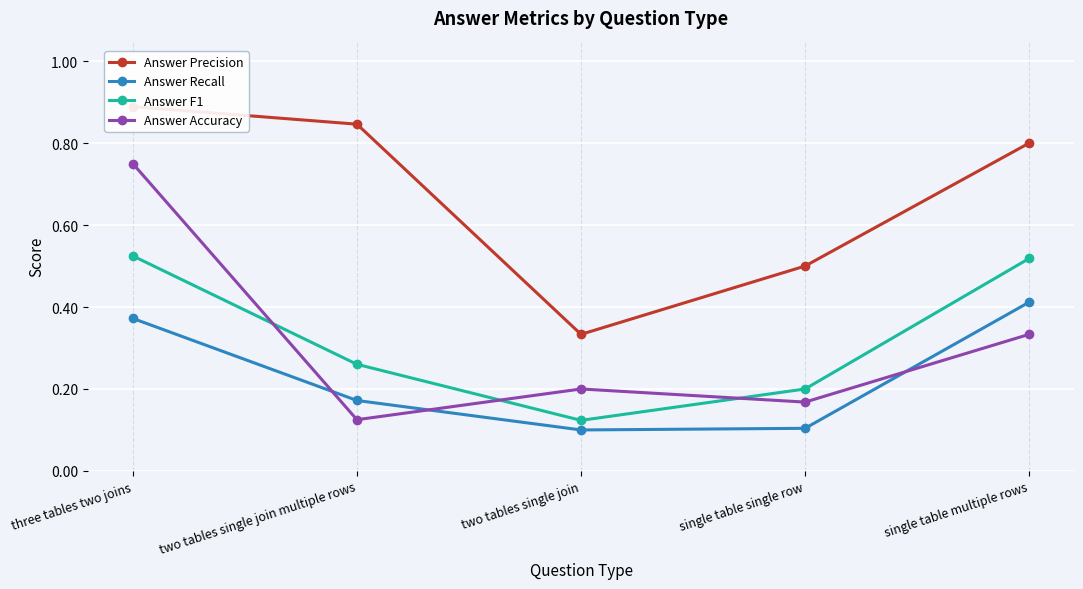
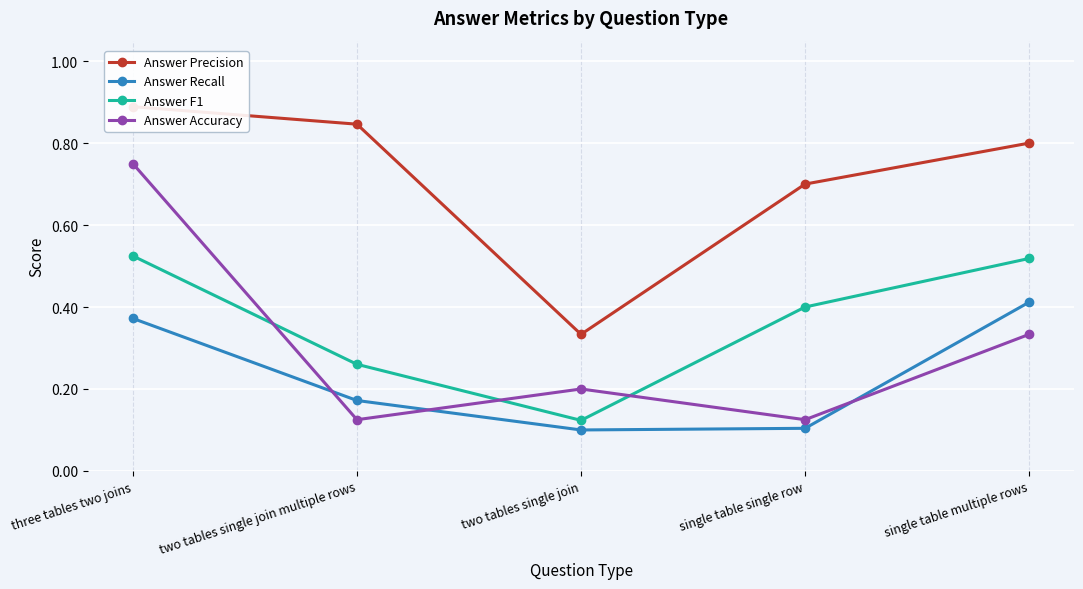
Answer Precision, single table single row: 0.5 -> 0.7
Answer F1, single table single row: 0.2 -> 0.4
Answer Accuracy, single table single row: 0.17 -> 0.13
